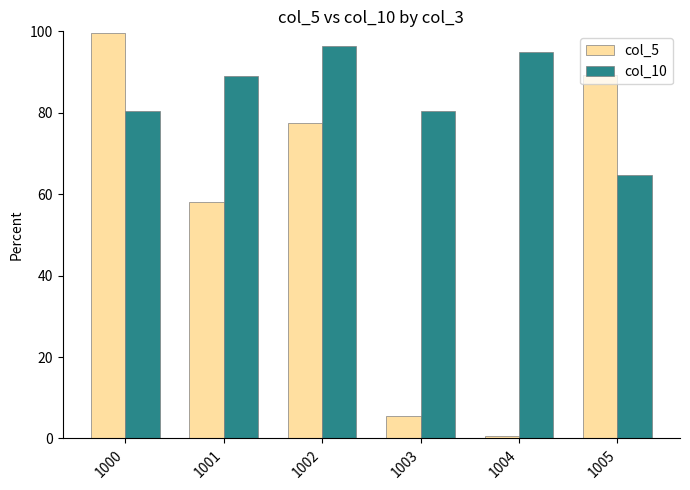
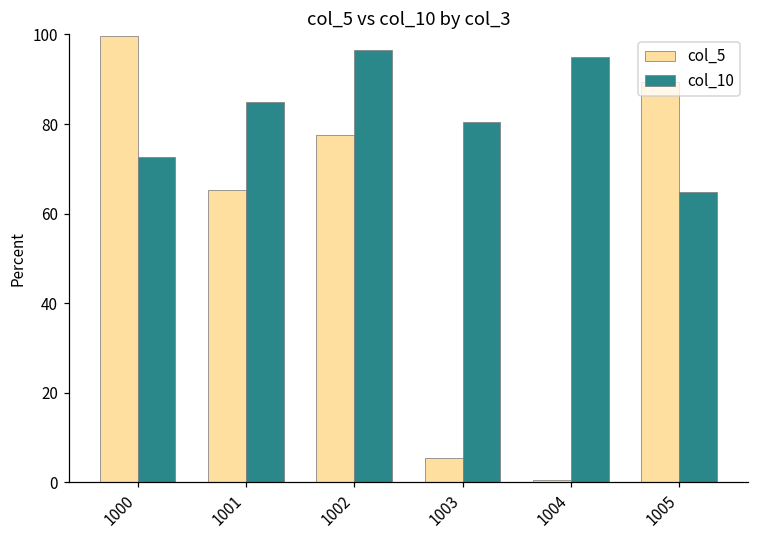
col_10, 1000: 81 -> 73
col_5, 1001: 58 -> 65
col_10, 1001: 89 -> 85
